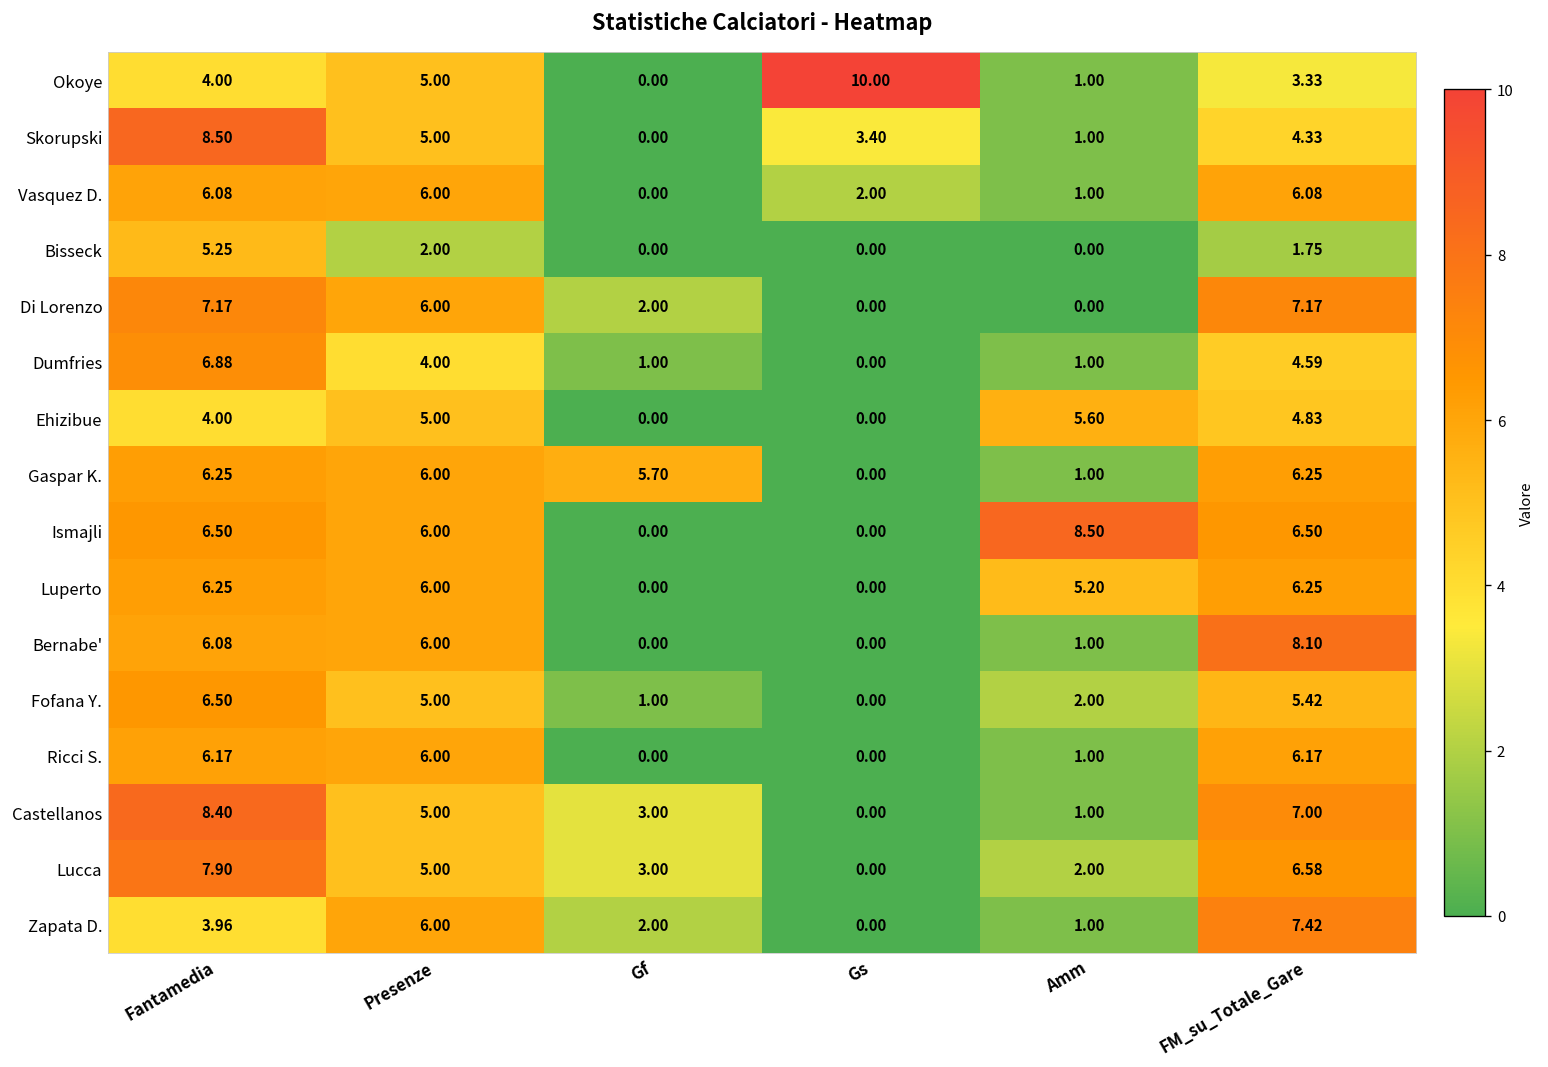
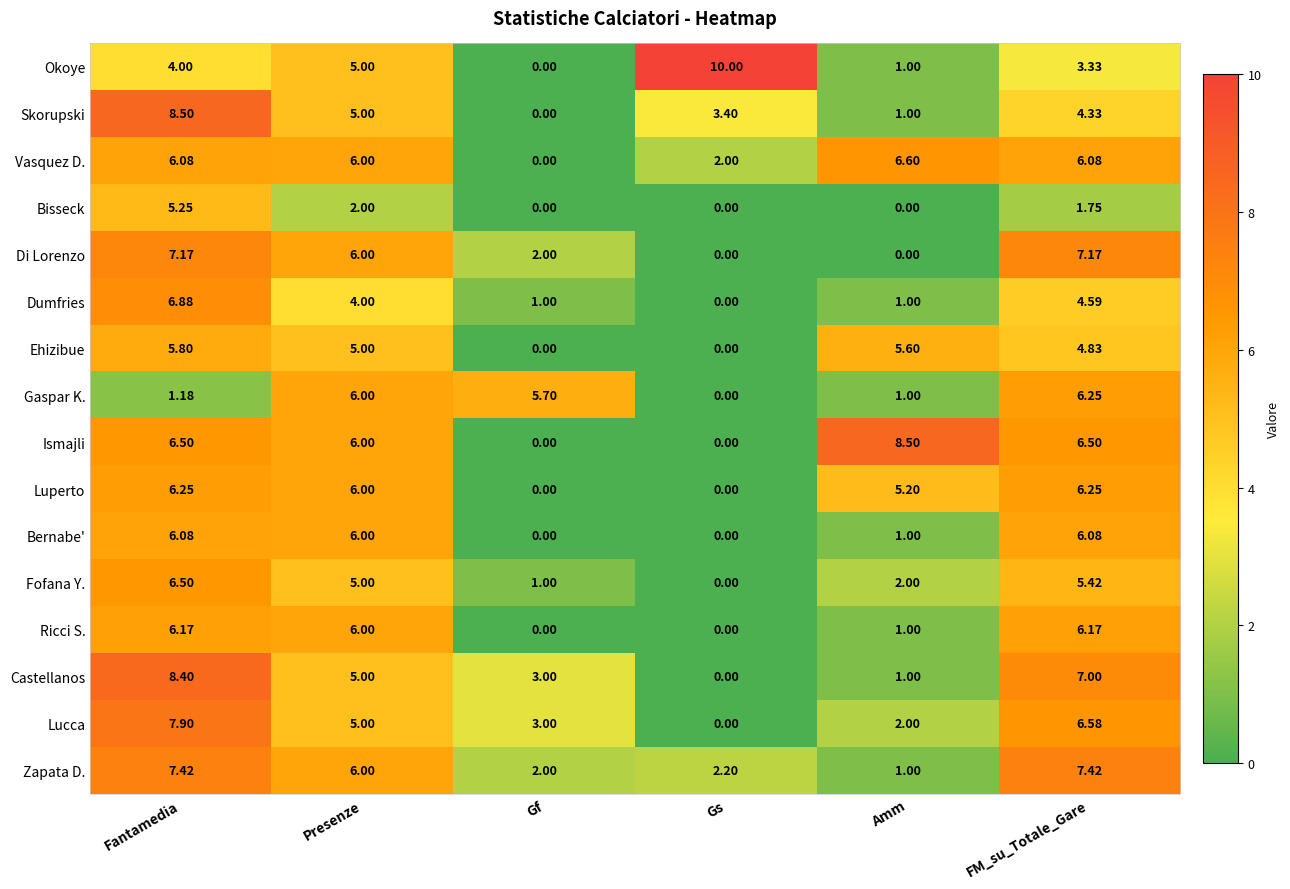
Vasquez D., Amm: 1.00 -> 6.60
Ehizibue, Fantamedia: 4.00 -> 5.80
Gaspar K., Fantamedia: 6.25 -> 1.18
Bernabe', FM_su_Totale_Gare: 8.10 -> 6.08
Zapata D., Fantamedia: 3.96 -> 7.42
Zapata D., Gs: 0.00 -> 2.20
